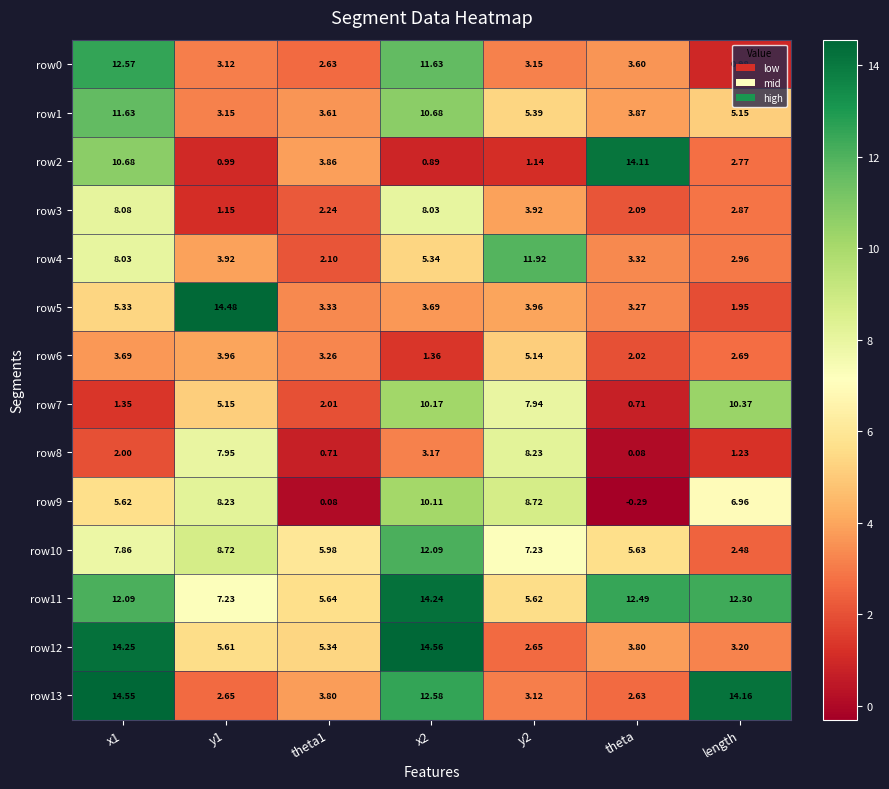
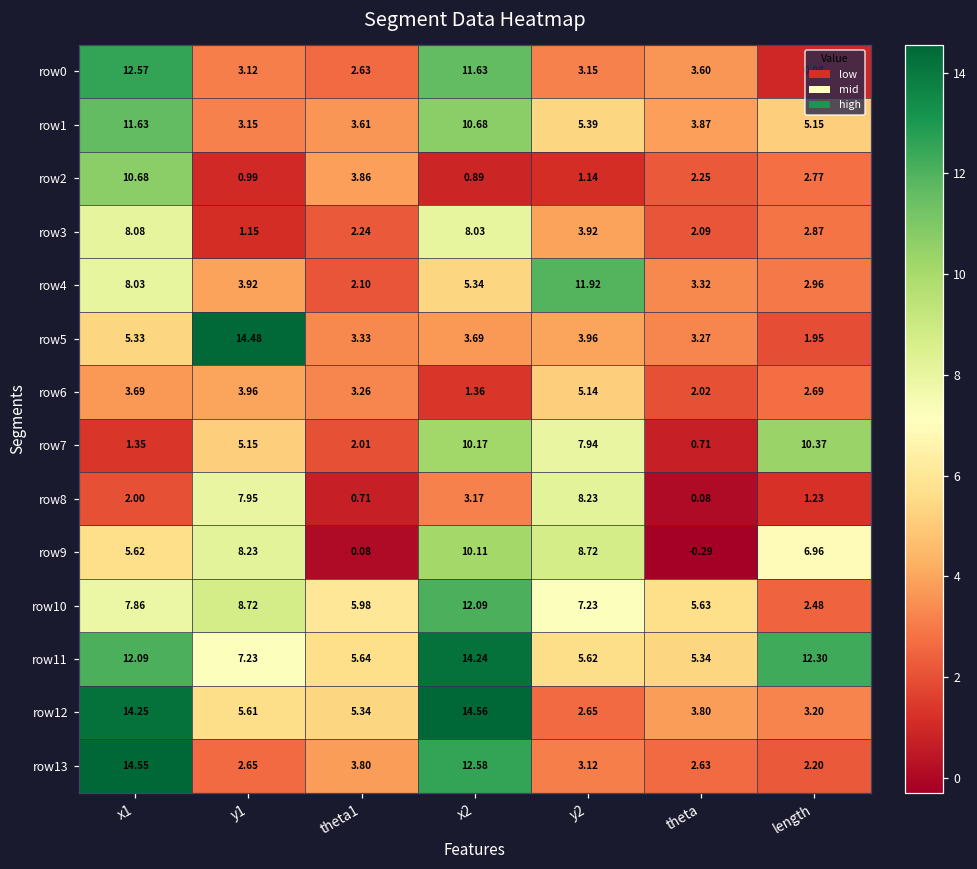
row2, theta: 14.11 -> 2.25
row11, theta: 12.49 -> 5.34
row13, length: 14.16 -> 2.20
